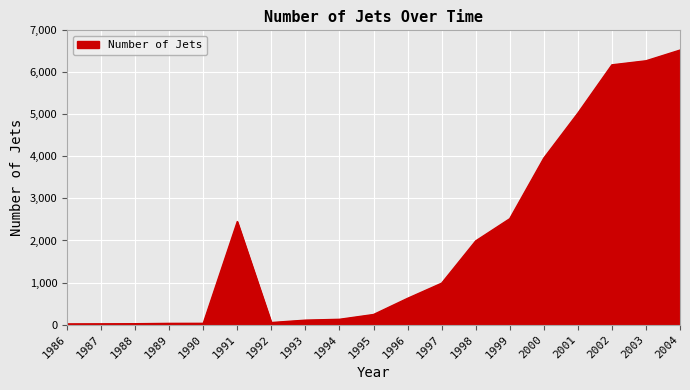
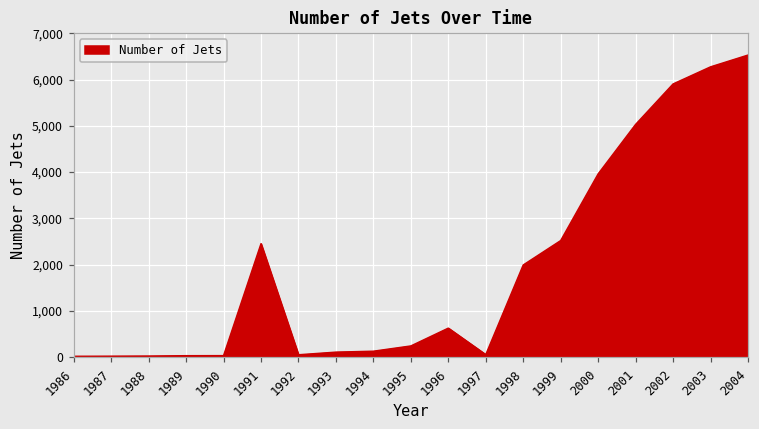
1997: 1,000 -> 100
2002: 6,200 -> 5,900
